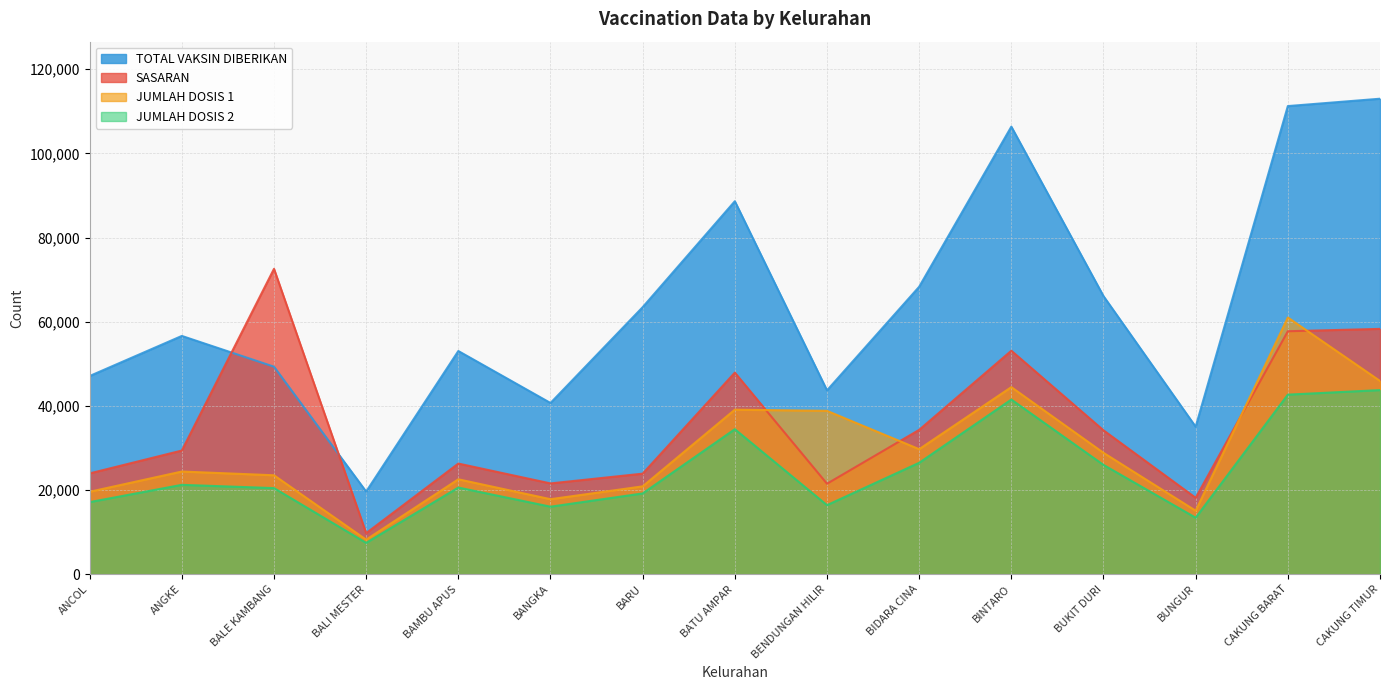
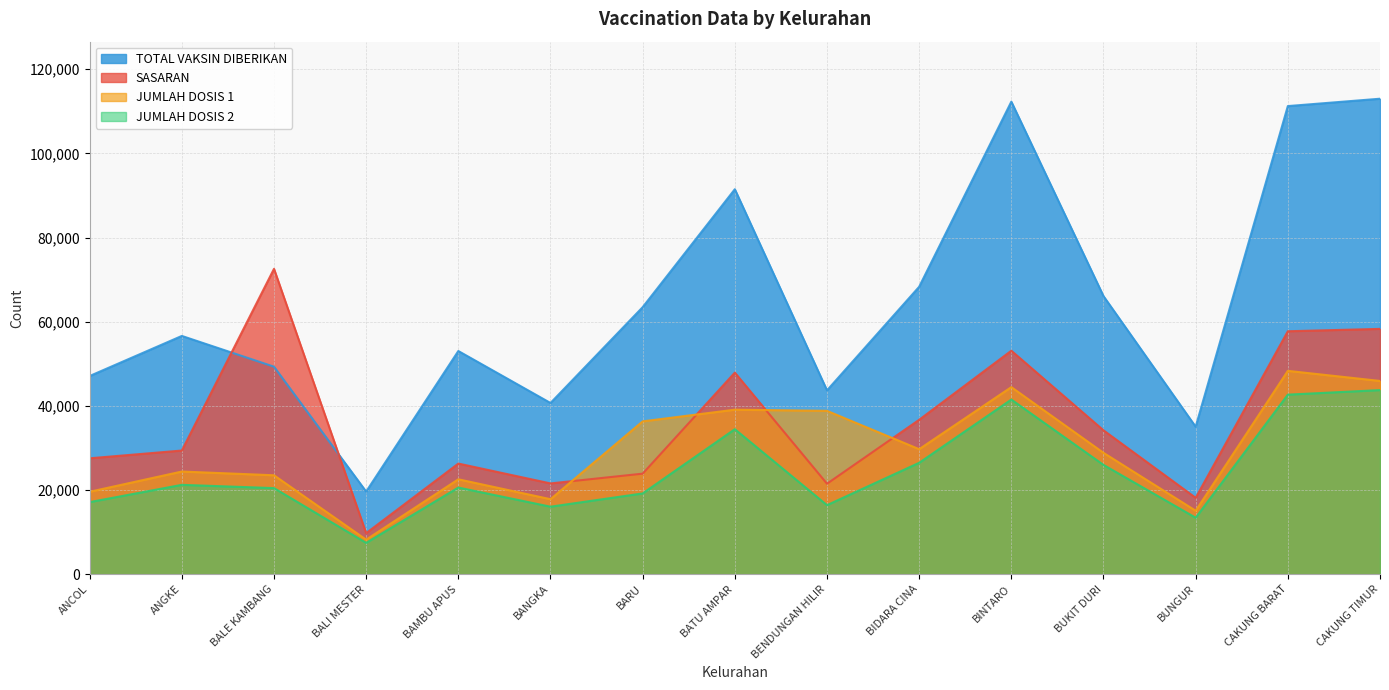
SASARAN, ANCOL: 24,000 -> 28,000
JUMLAH DOSIS 1, BARU: 21,000 -> 36,000
TOTAL VAKSIN DIBERIKAN, BATU AMPAR: 89,000 -> 91,000
SASARAN, BIDARA CINA: 34,000 -> 37,000
TOTAL VAKSIN DIBERIKAN, BINTARO: 106,000 -> 112,000
JUMLAH DOSIS 1, CAKUNG BARAT: 61,000 -> 48,000
